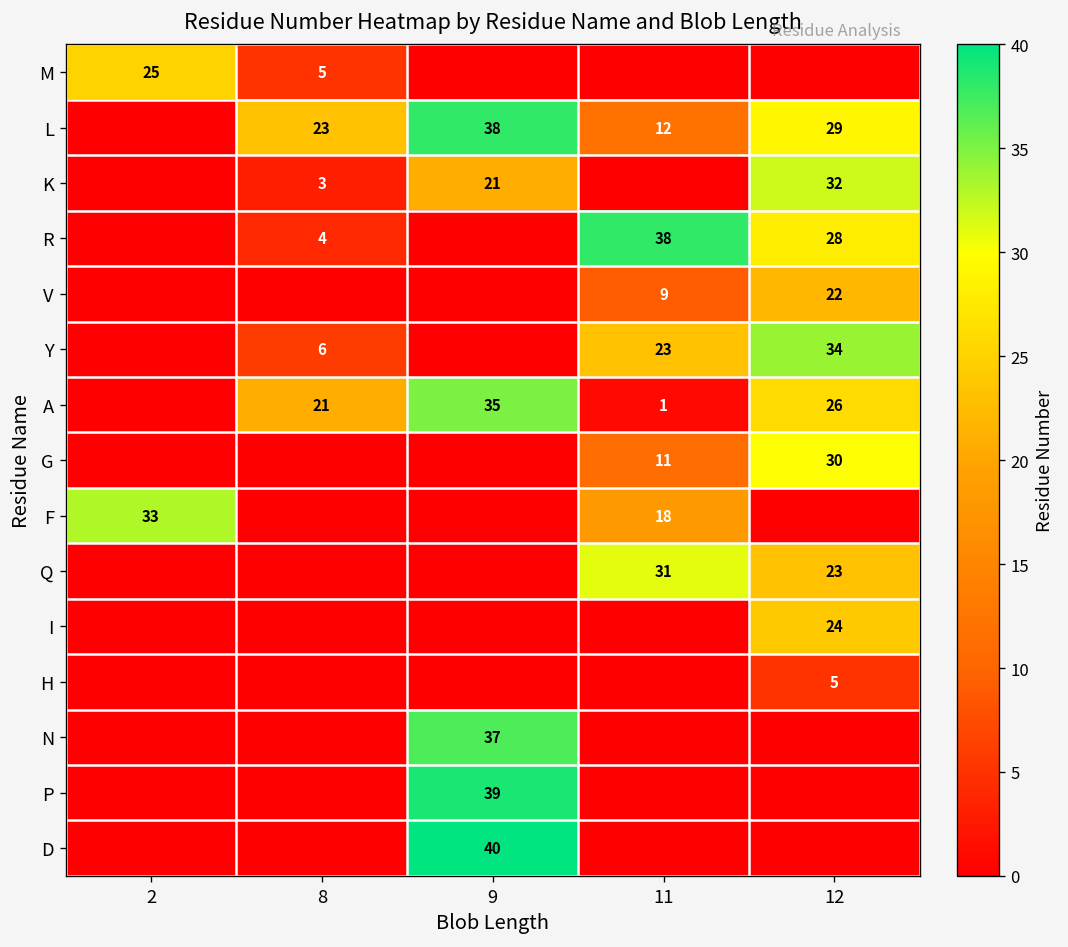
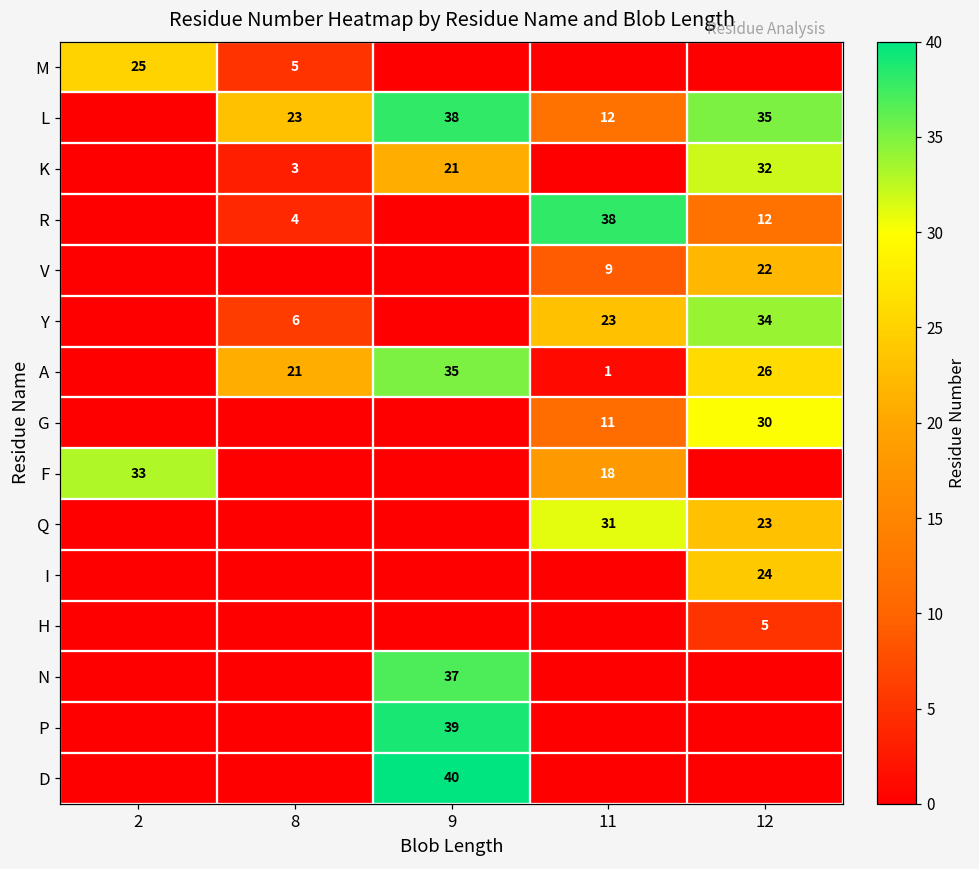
L, 12: 29 -> 35
R, 12: 28 -> 12
